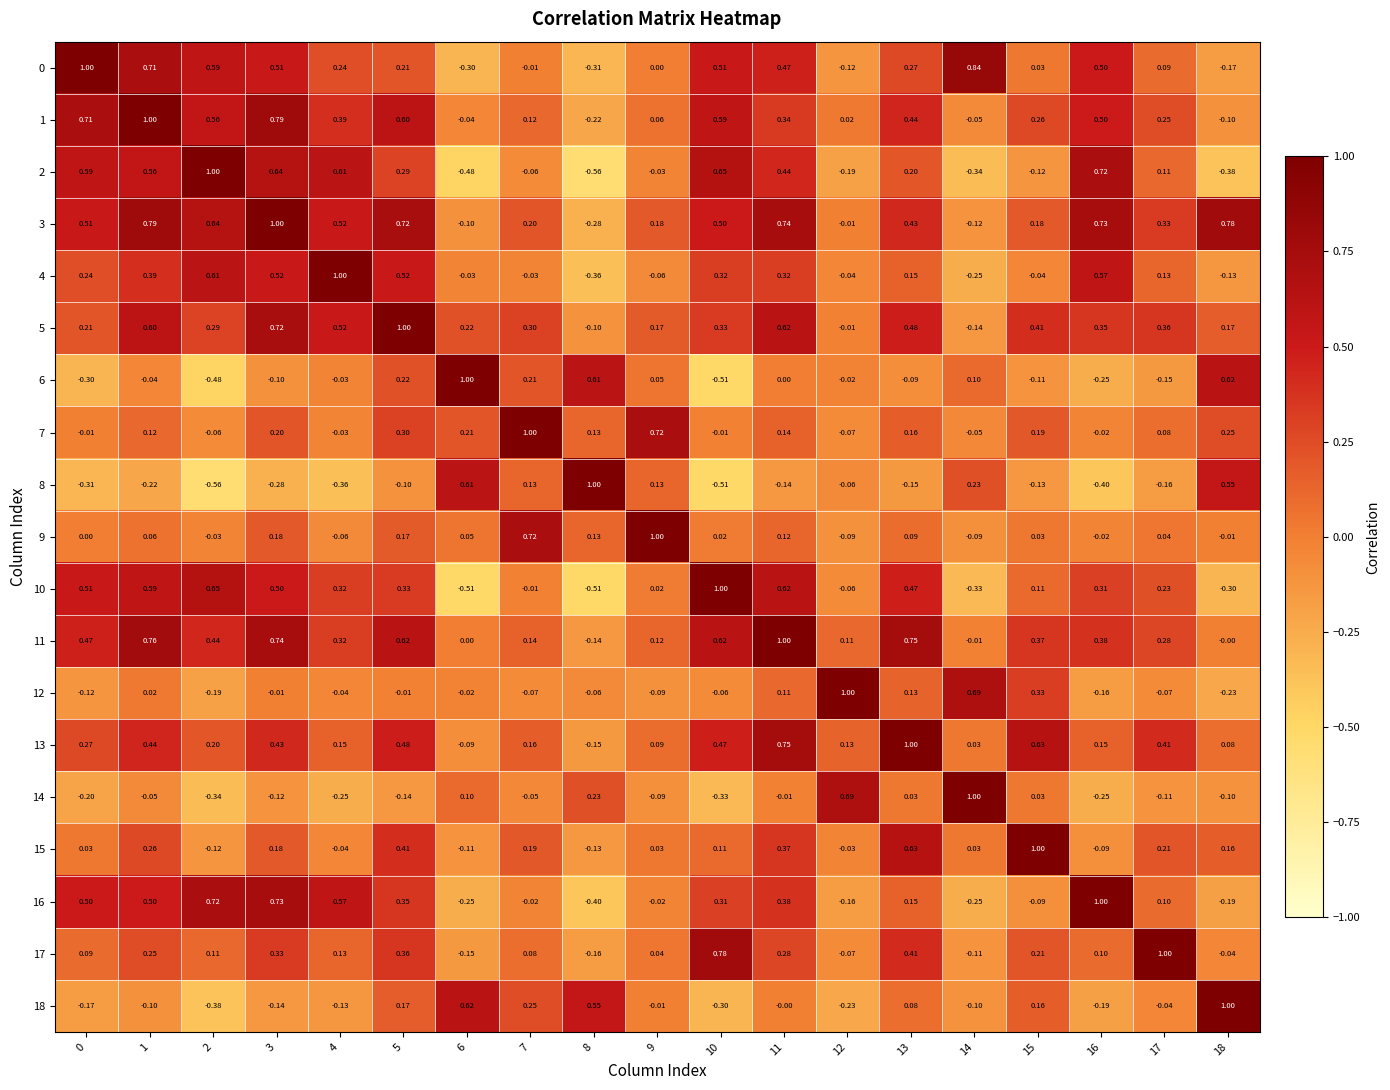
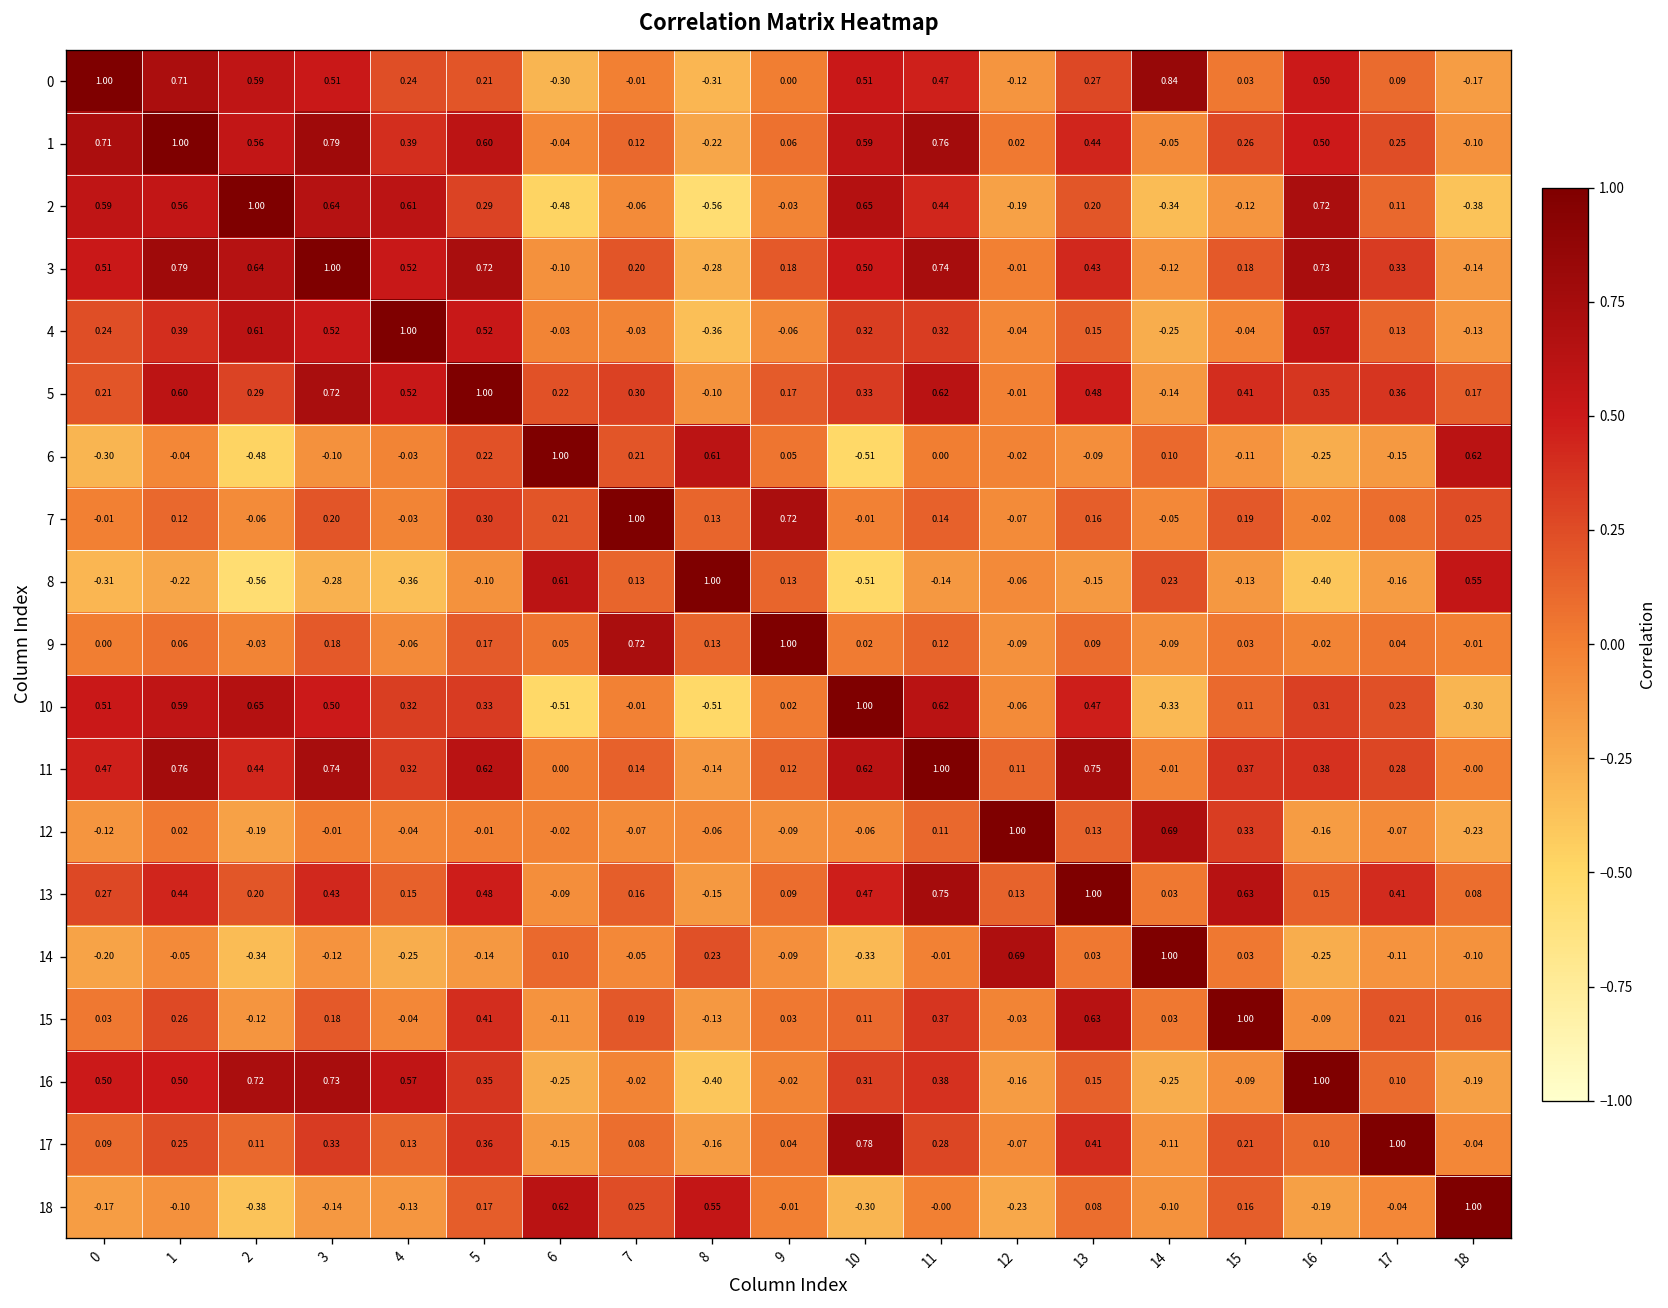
1, 11: 0.34 -> 0.76
3, 18: 0.78 -> -0.14
